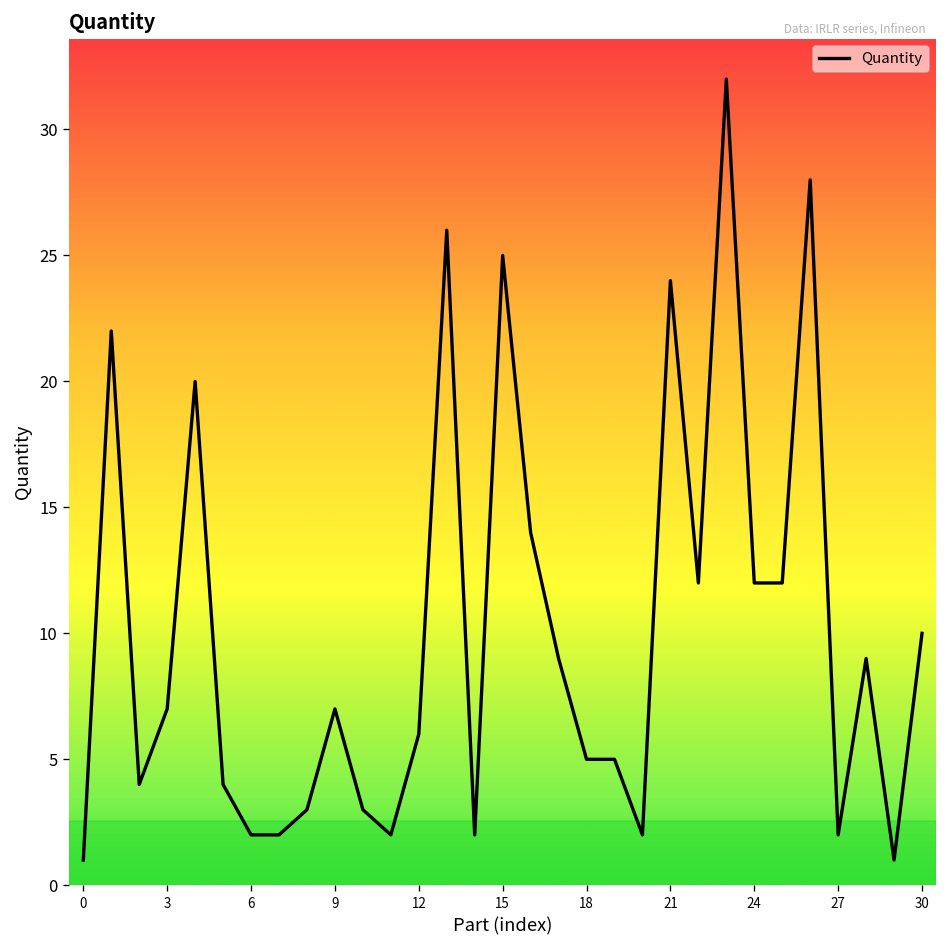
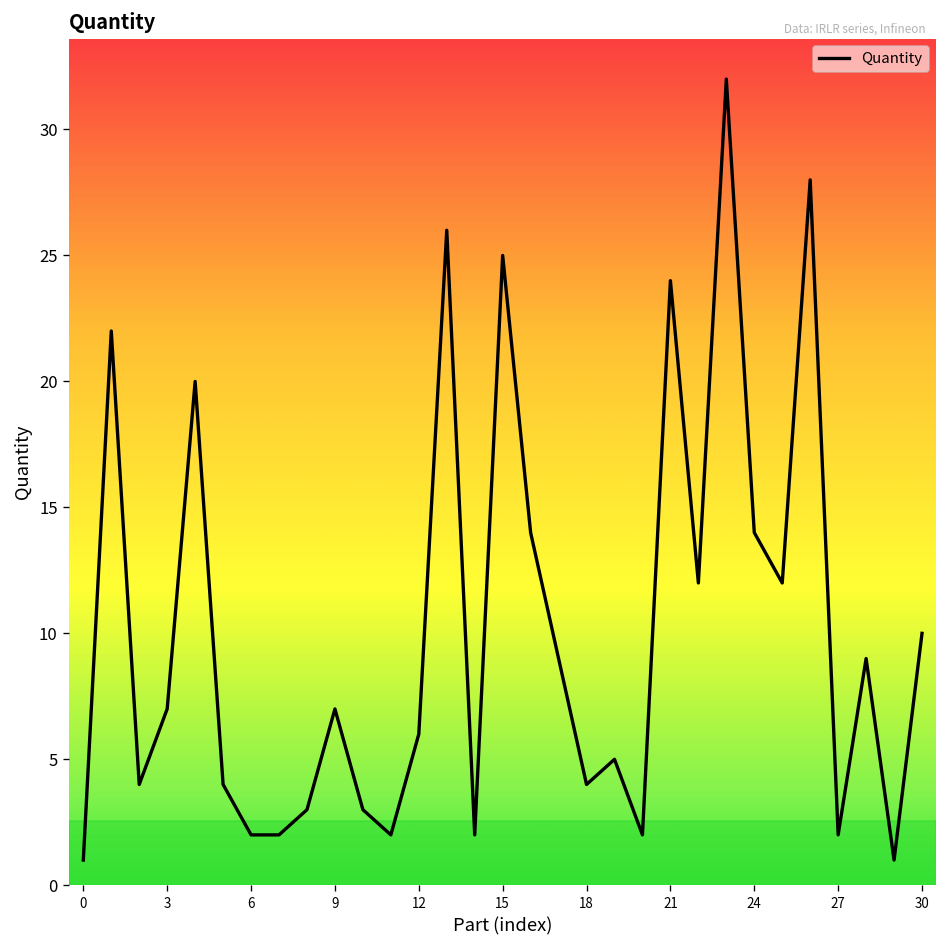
18: 5 -> 4
24: 12 -> 14
